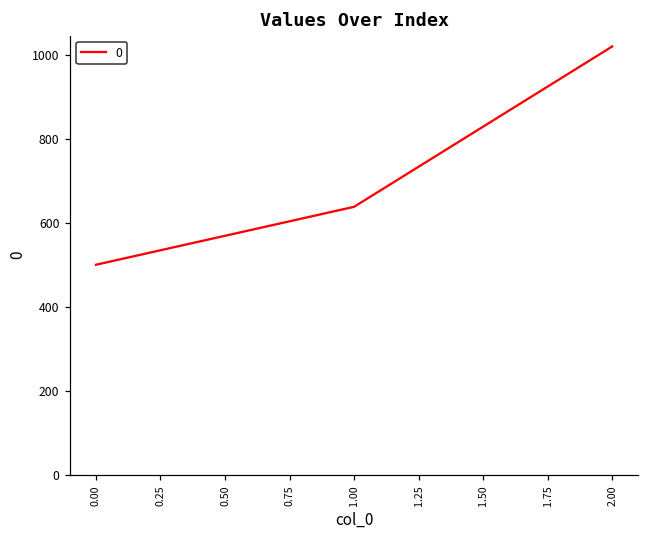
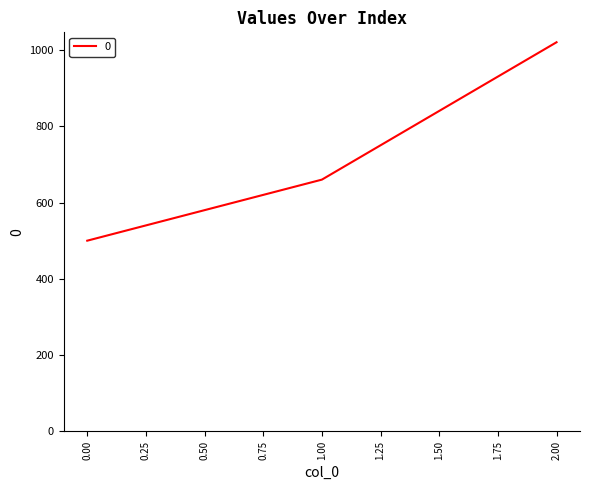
1.00: 640 -> 660
